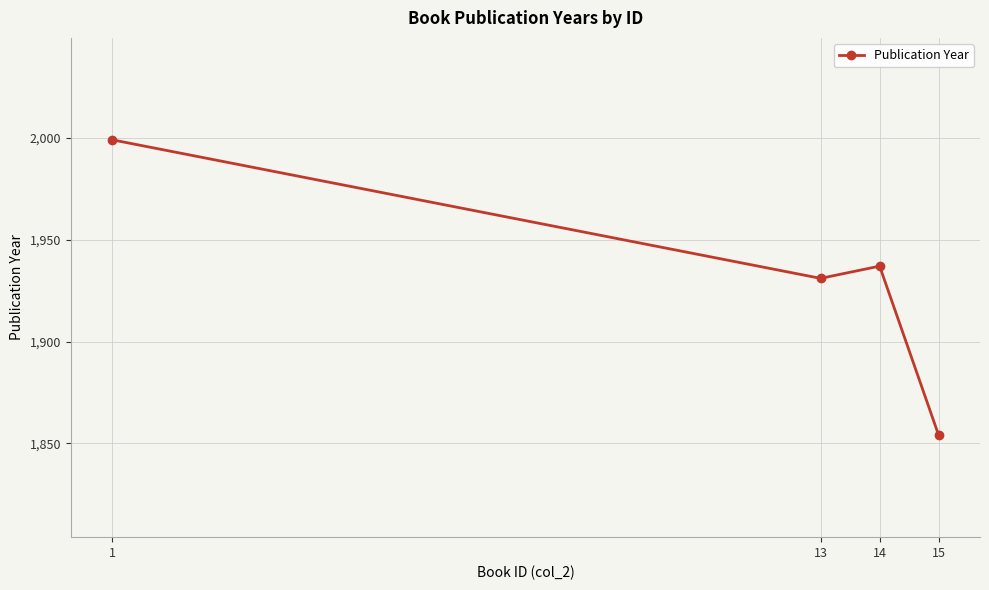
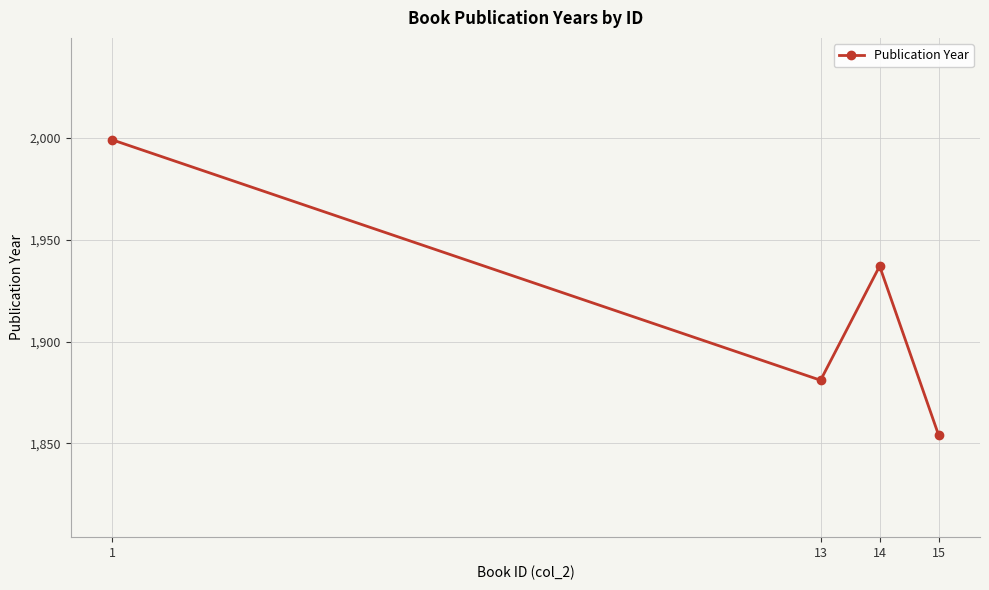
13: 1,931 -> 1,881
